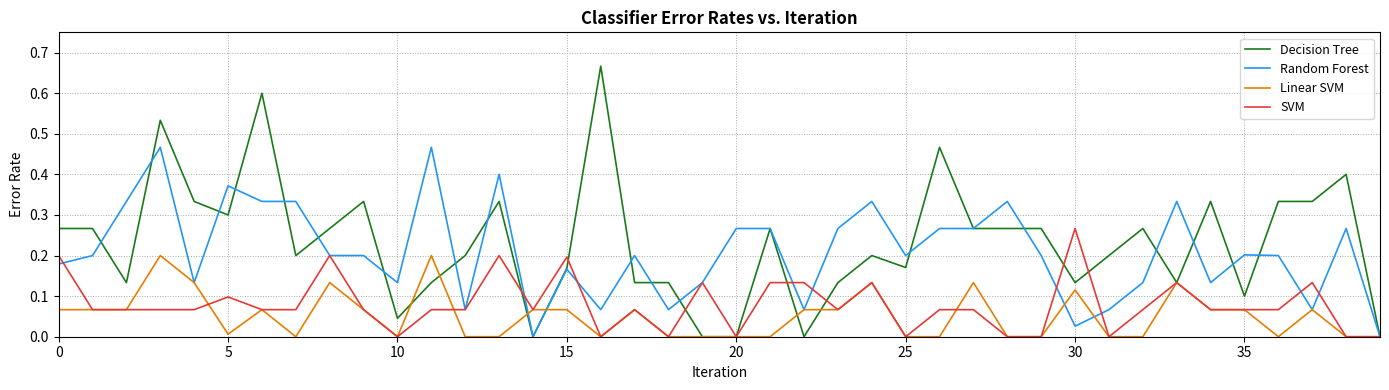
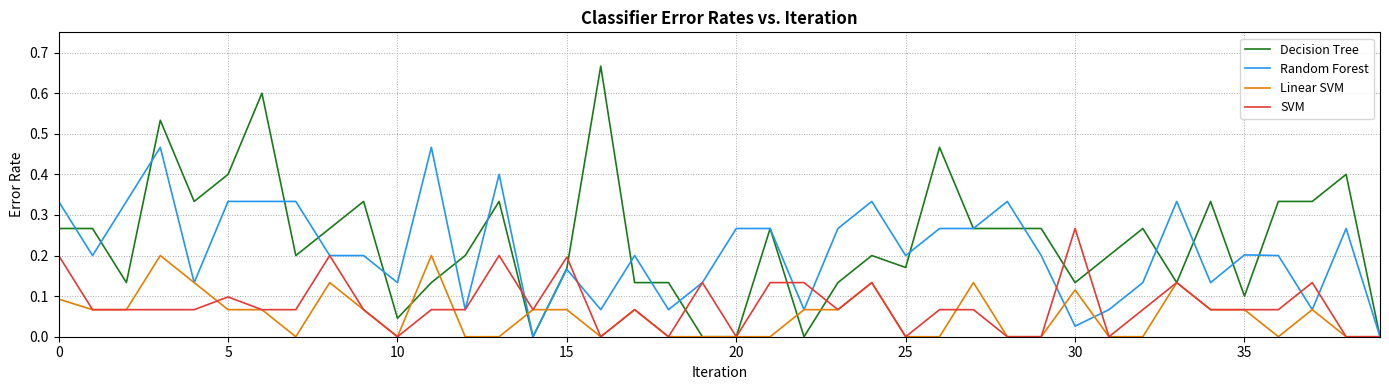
Random Forest, 0: 0.18 -> 0.33
Linear SVM, 0: 0.07 -> 0.09
Decision Tree, 5: 0.3 -> 0.4
Random Forest, 5: 0.37 -> 0.33
Linear SVM, 5: 0.01 -> 0.07
